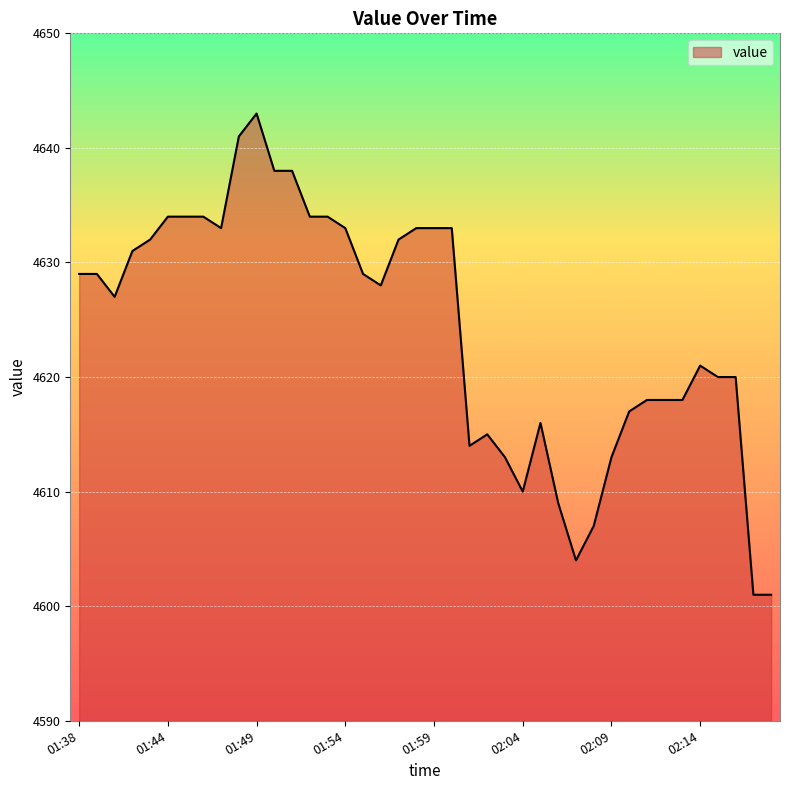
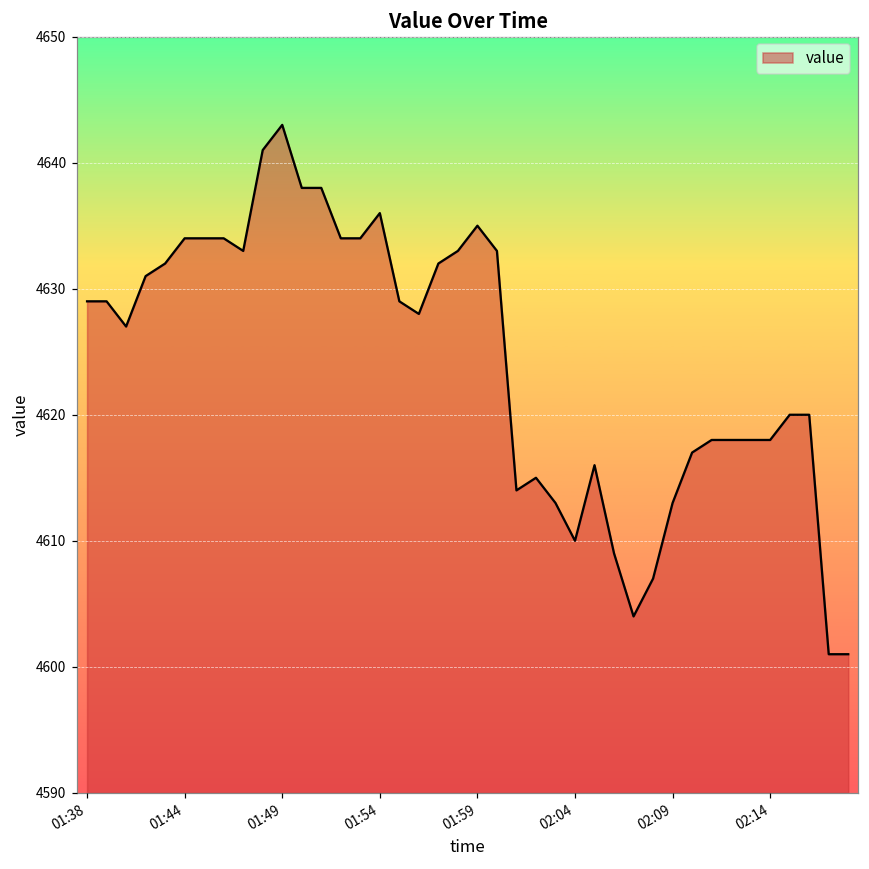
01:54: 4633 -> 4636
01:59: 4633 -> 4635
02:14: 4621 -> 4618
